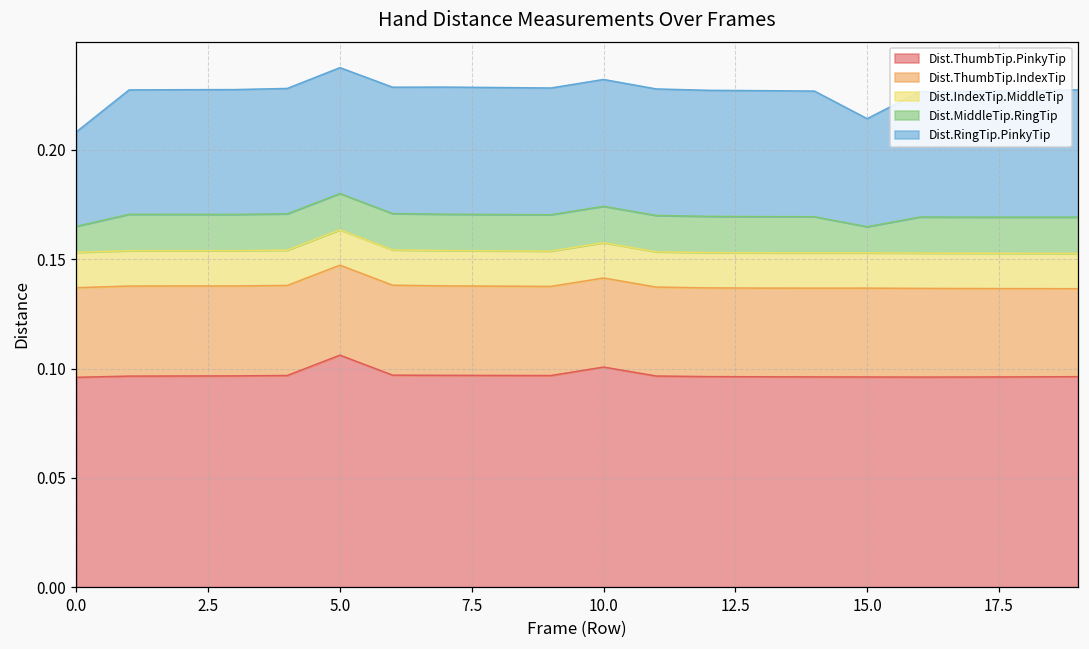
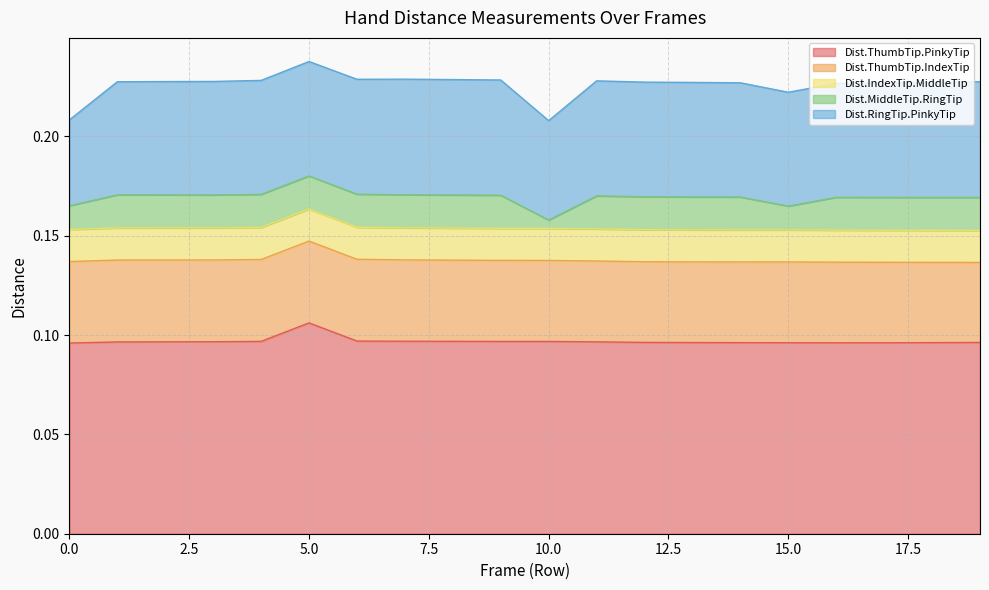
Dist.ThumbTip.PinkyTip, 10.0: 0.101 -> 0.097
Dist.MiddleTip.RingTip, 10.0: 0.017 -> 0.004
Dist.RingTip.PinkyTip, 10.0: 0.058 -> 0.050
Dist.RingTip.PinkyTip, 15.0: 0.049 -> 0.057
